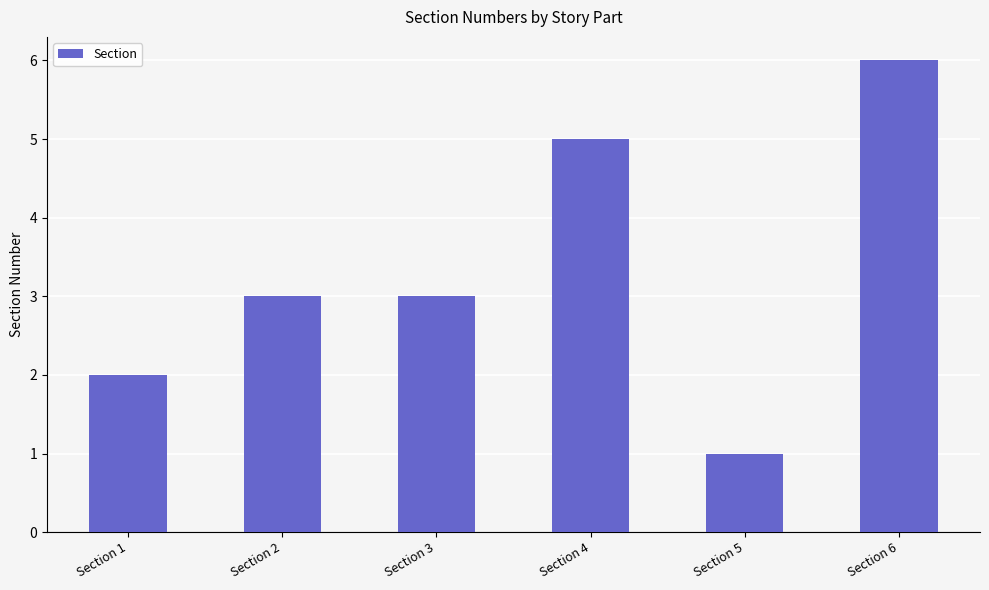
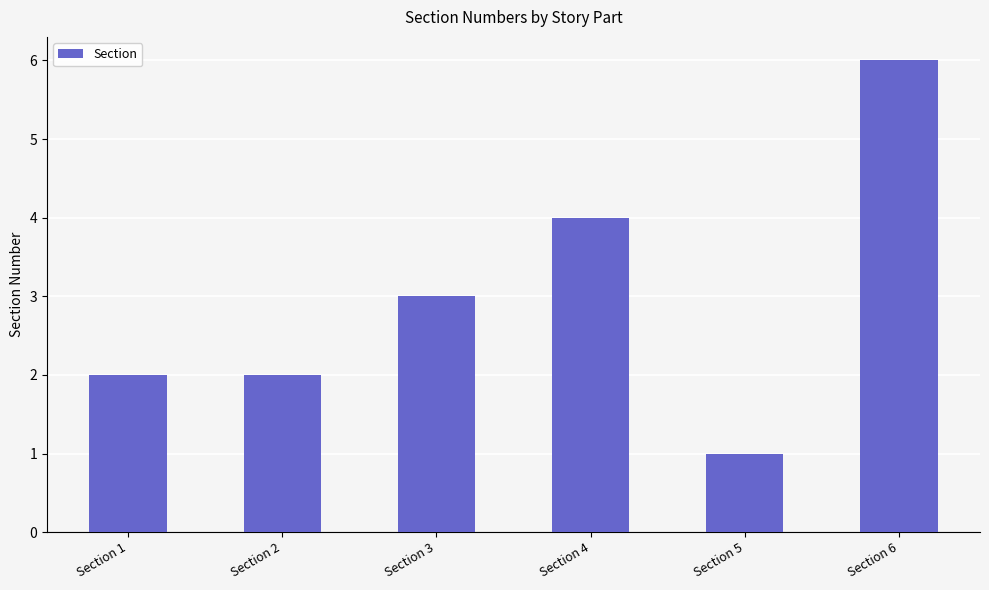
Section 2: 3 -> 2
Section 4: 5 -> 4
